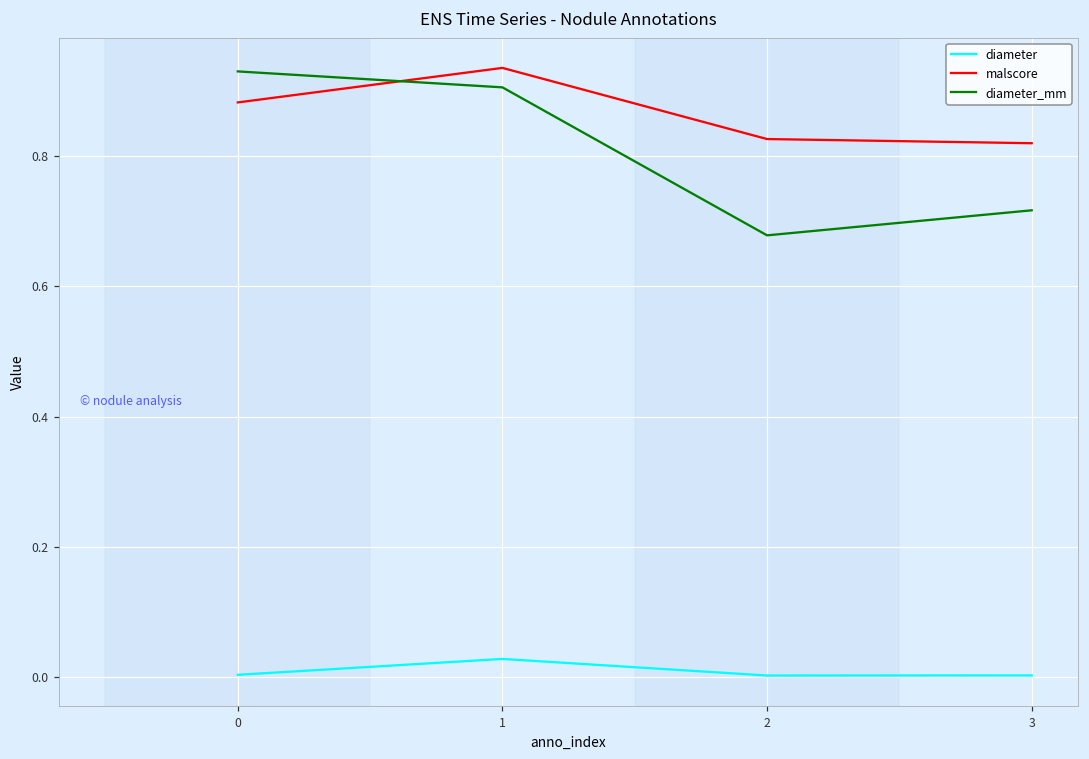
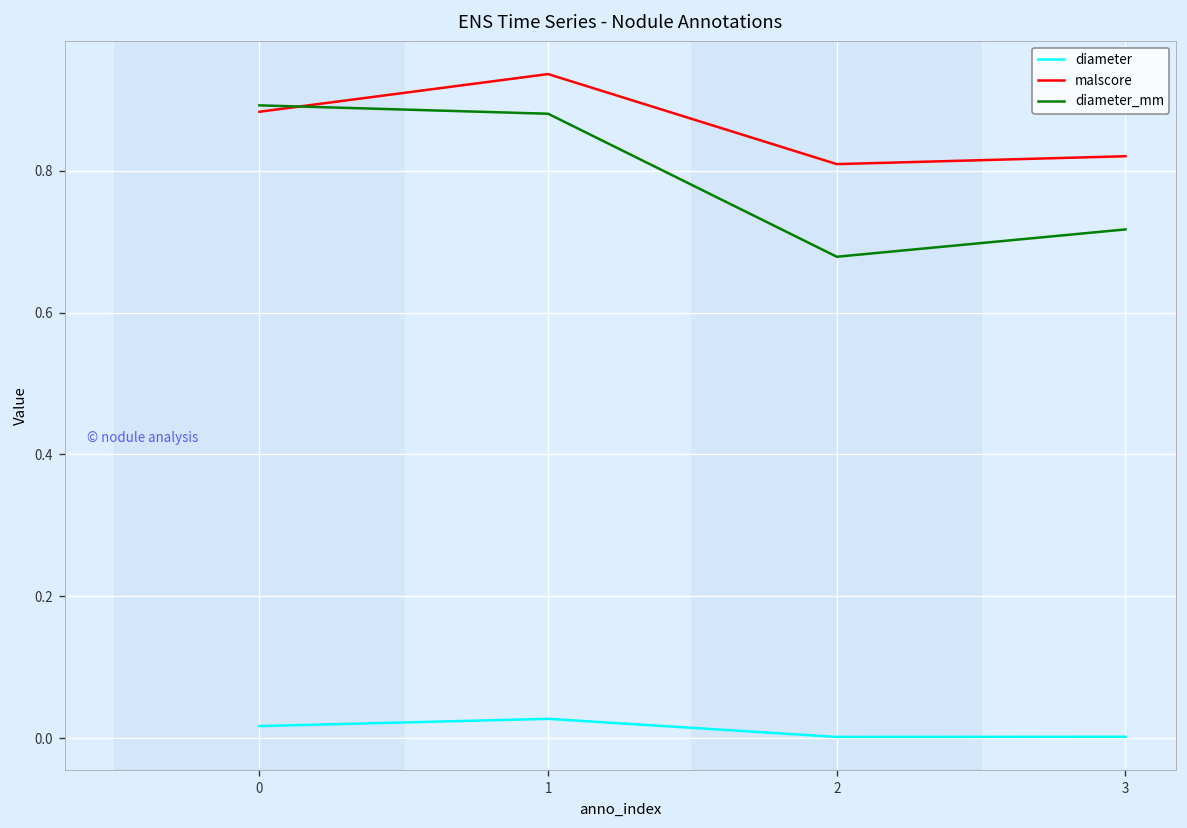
diameter, 0: 0.00 -> 0.02
diameter_mm, 0: 0.93 -> 0.89
diameter_mm, 1: 0.91 -> 0.88
malscore, 2: 0.83 -> 0.81
